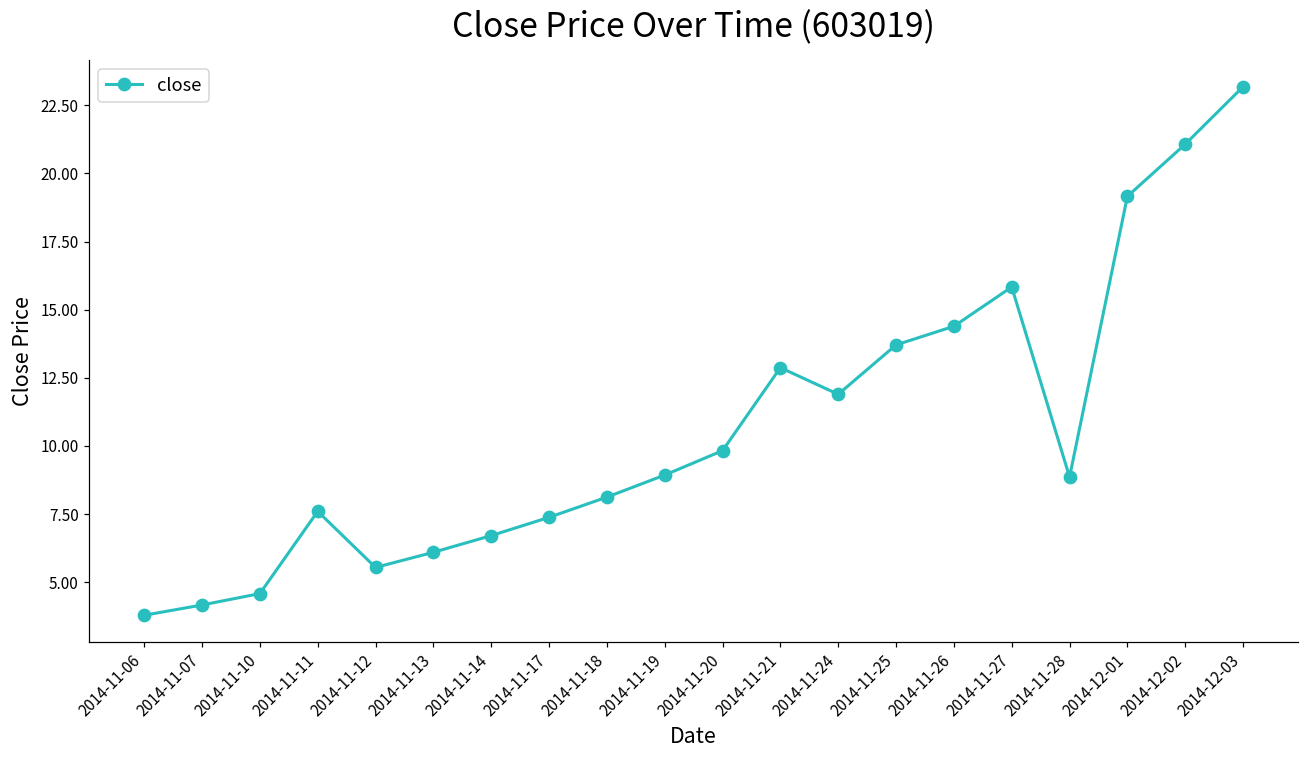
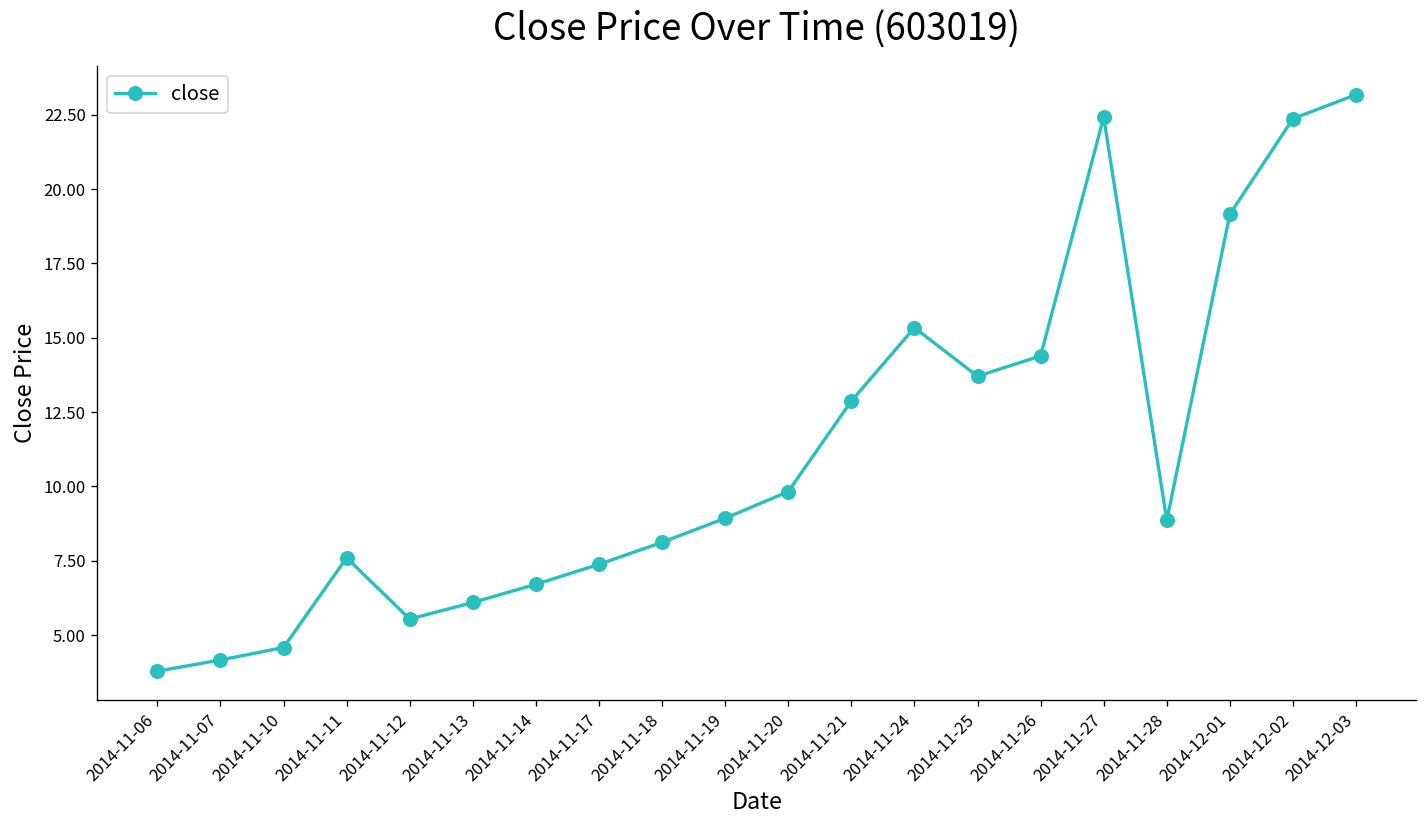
2014-11-24: 11.9 -> 15.3
2014-11-27: 15.8 -> 22.4
2014-12-02: 21.1 -> 22.4
